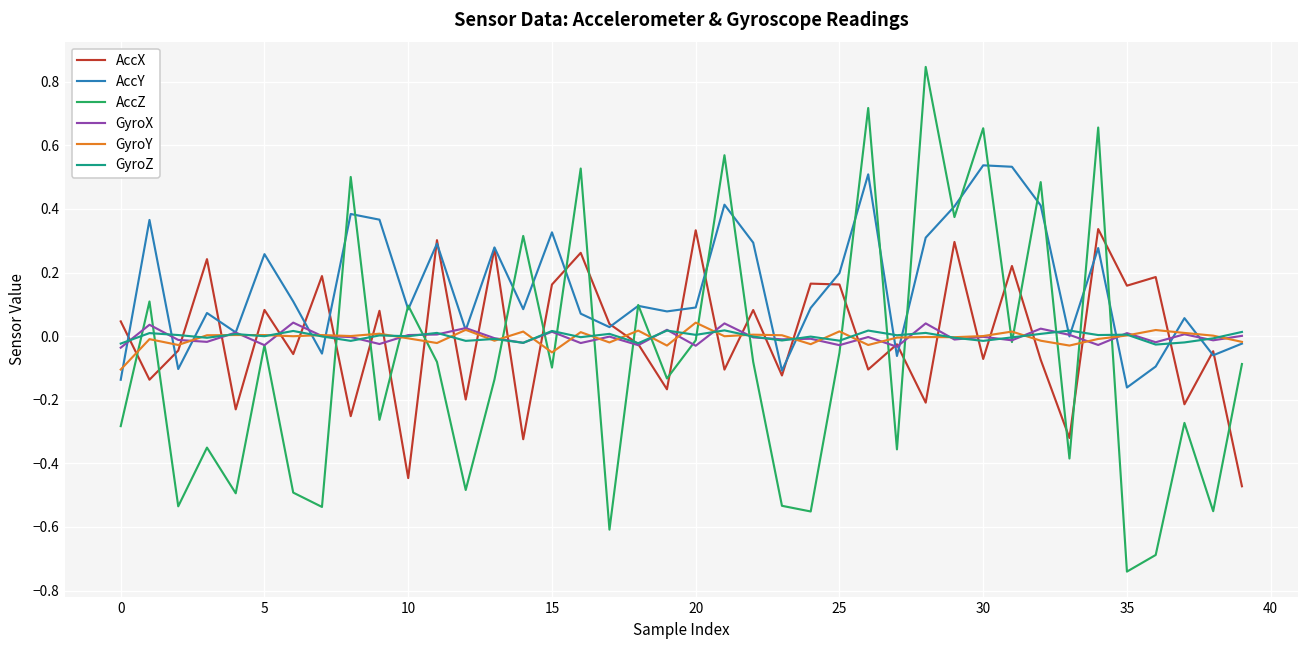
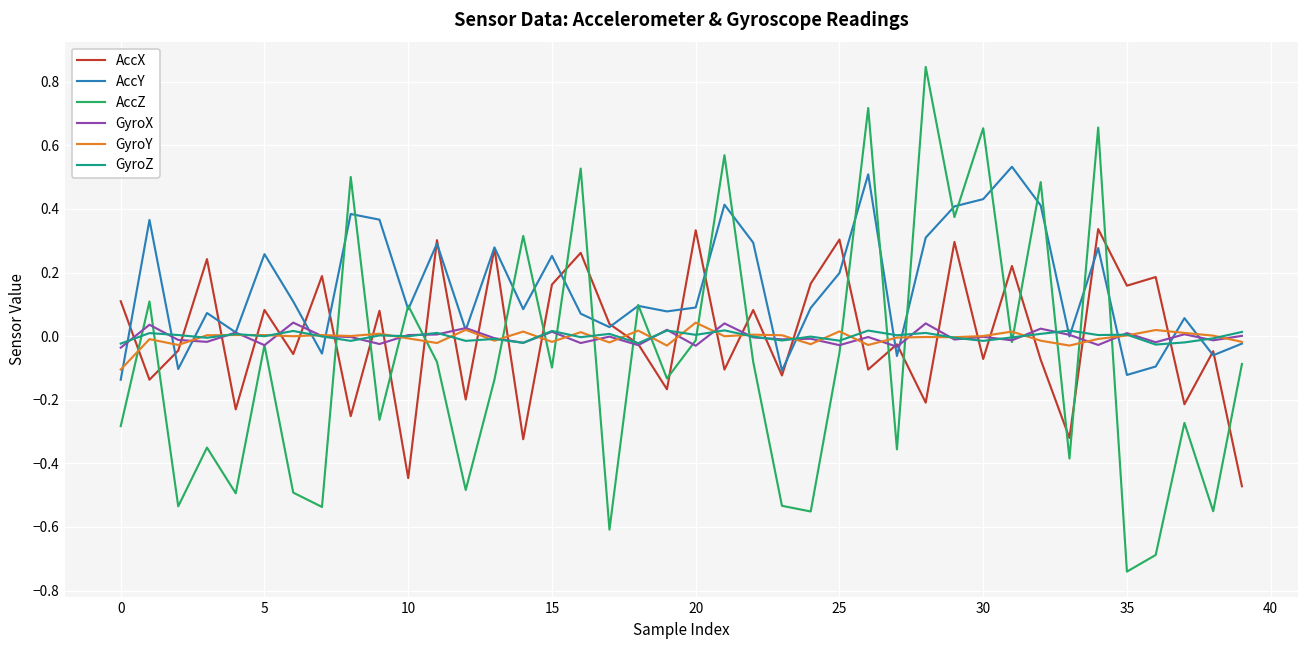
AccX, 0: 0.05 -> 0.11
AccY, 15: 0.33 -> 0.25
GyroY, 15: -0.05 -> -0.02
AccX, 25: 0.16 -> 0.30
AccY, 30: 0.54 -> 0.43
AccY, 35: -0.16 -> -0.12
